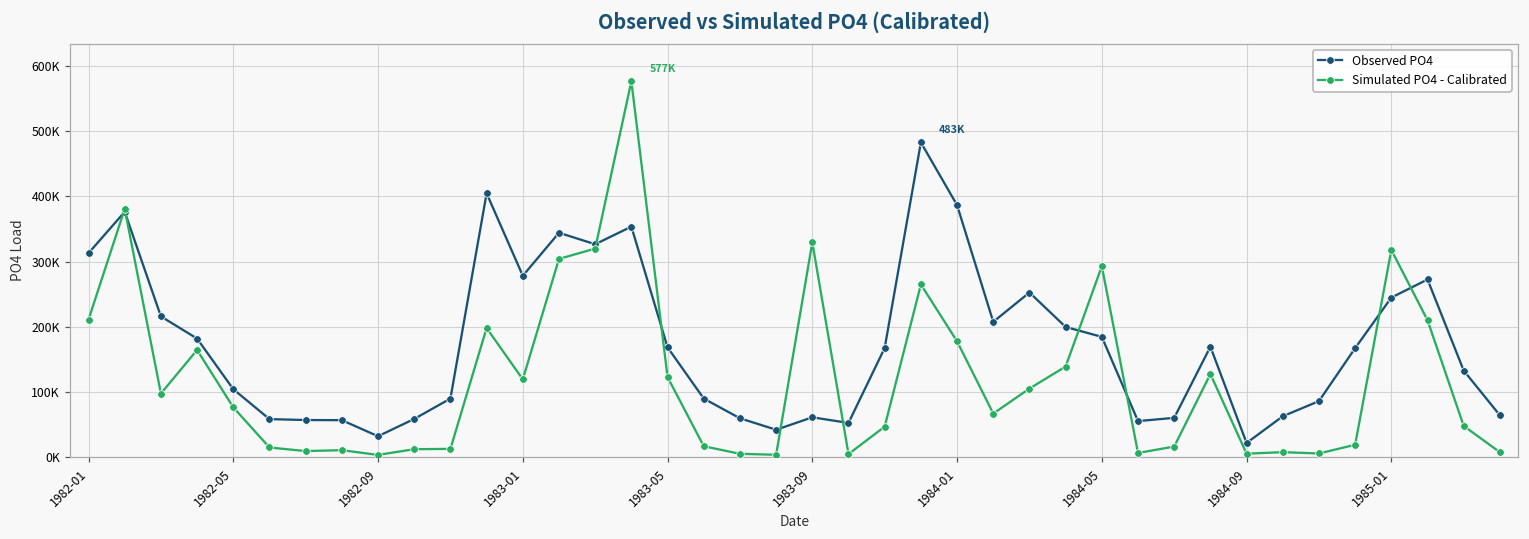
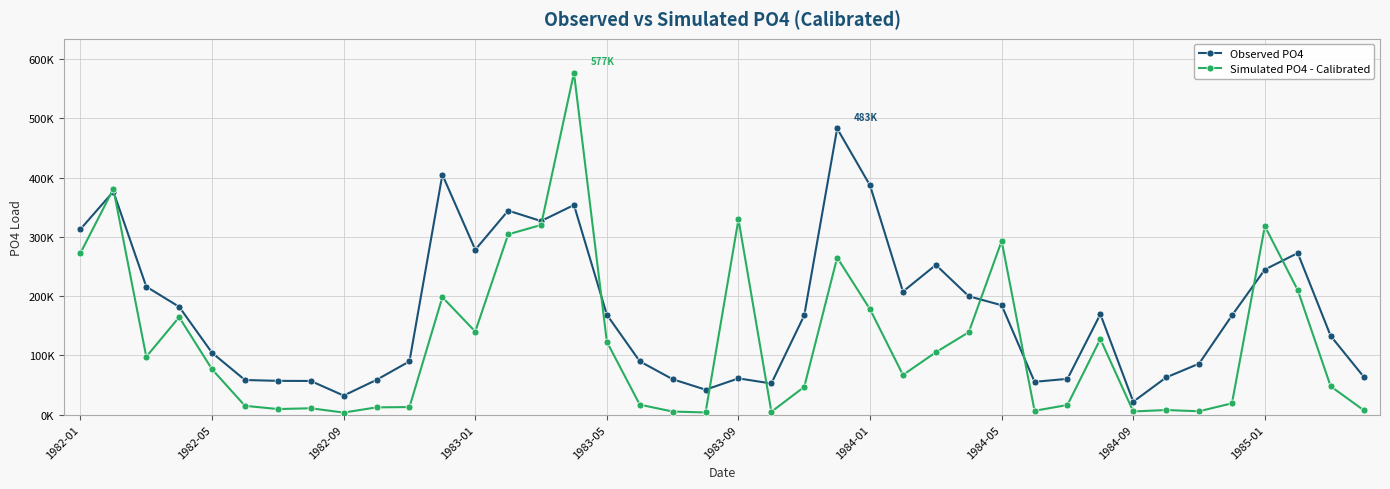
Simulated PO4 - Calibrated, 1982-01: 210000 -> 270000
Simulated PO4 - Calibrated, 1983-01: 120000 -> 140000
